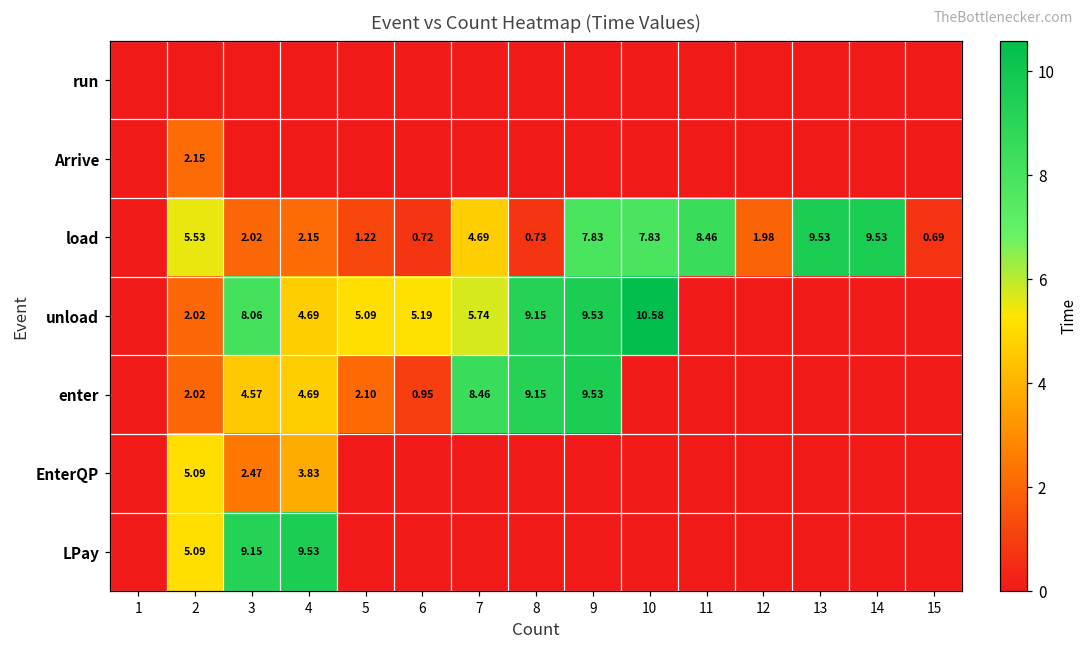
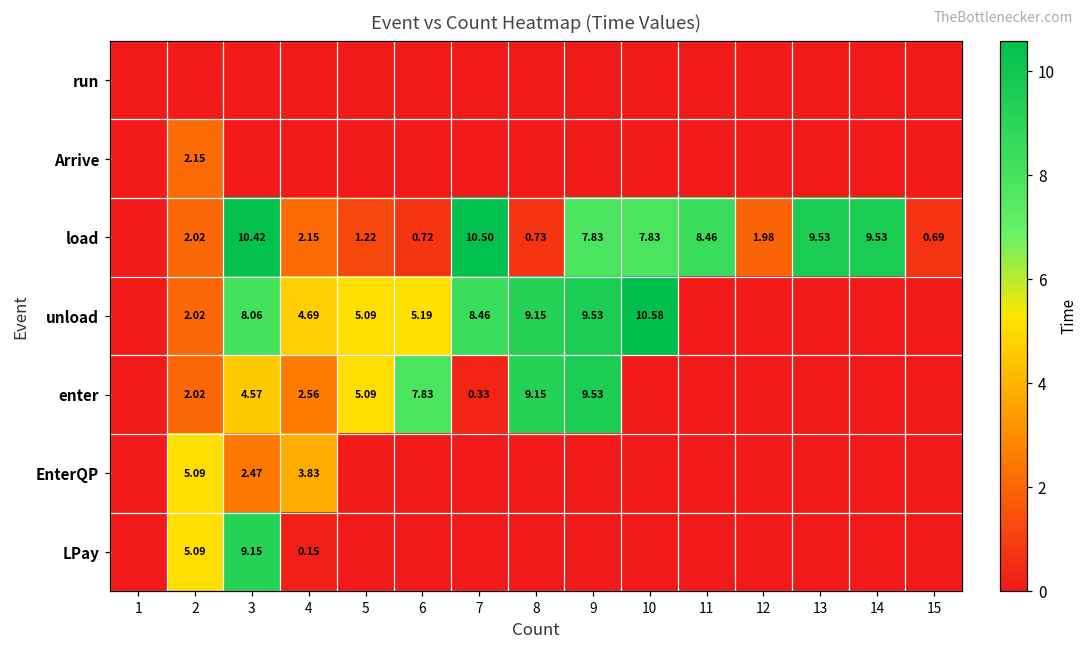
load, 2: 5.53 -> 2.02
load, 3: 2.02 -> 10.42
load, 7: 4.69 -> 10.50
unload, 7: 5.74 -> 8.46
enter, 4: 4.69 -> 2.56
enter, 5: 2.10 -> 5.09
enter, 6: 0.95 -> 7.83
enter, 7: 8.46 -> 0.33
LPay, 4: 9.53 -> 0.15
